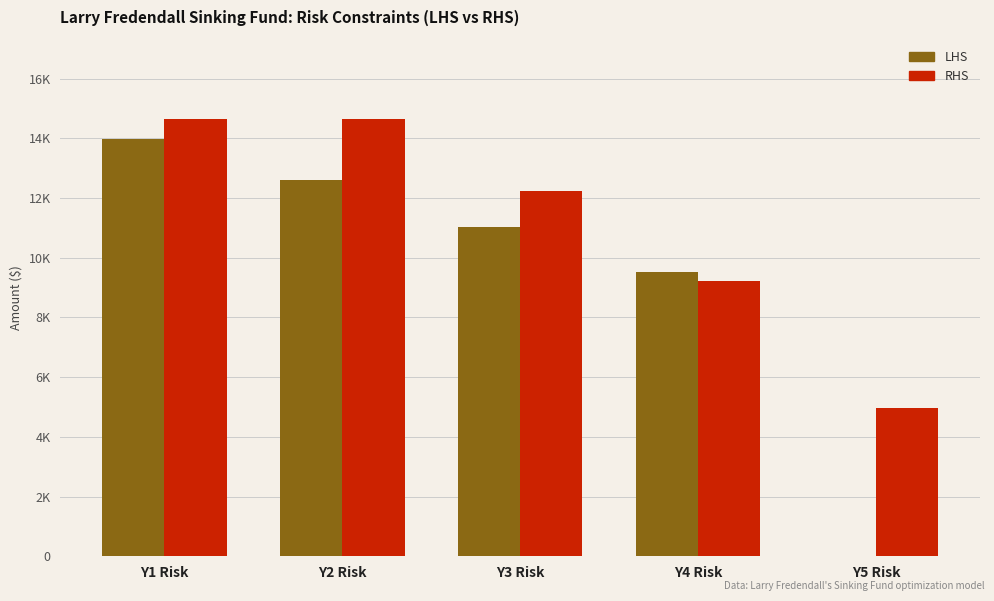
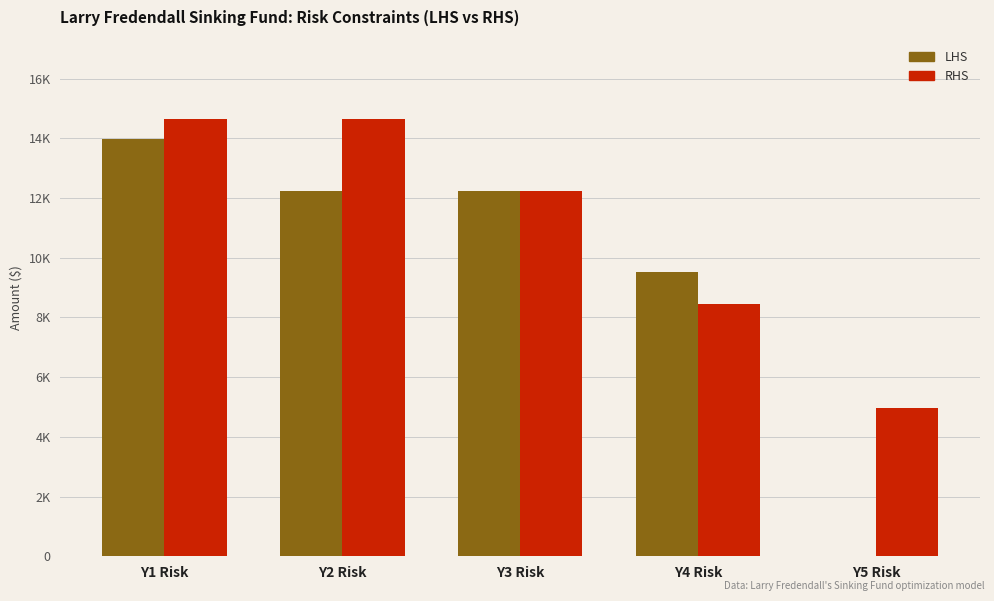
LHS, Y2 Risk: 12600 -> 12300
LHS, Y3 Risk: 11000 -> 12300
RHS, Y4 Risk: 9200 -> 8400
